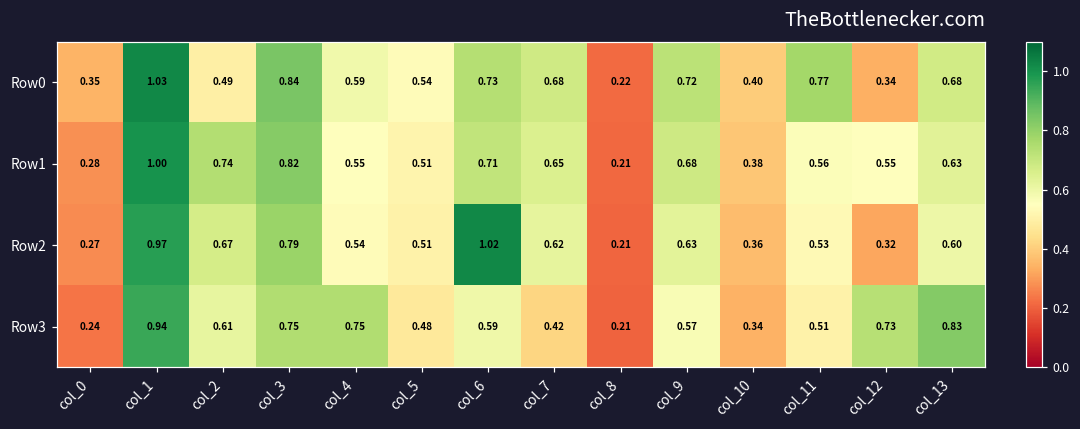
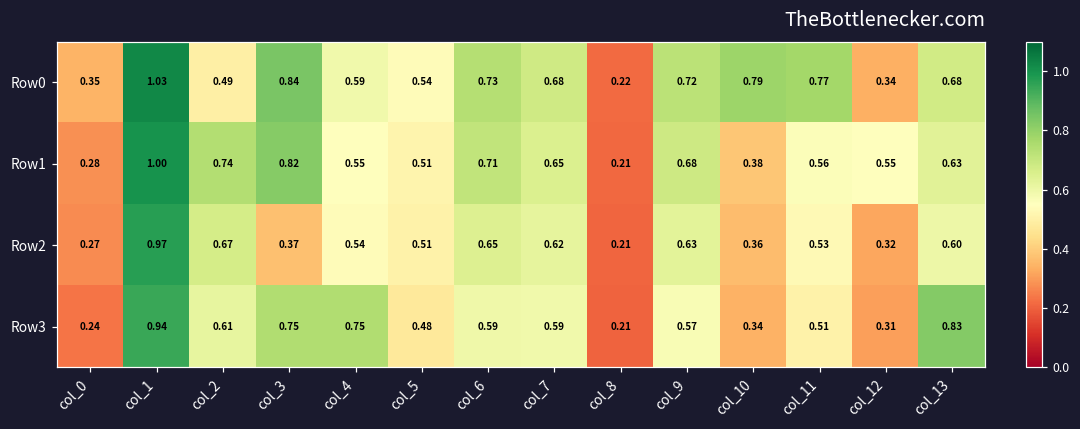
Row0, col_10: 0.40 -> 0.79
Row2, col_3: 0.79 -> 0.37
Row2, col_6: 1.02 -> 0.65
Row3, col_7: 0.42 -> 0.59
Row3, col_12: 0.73 -> 0.31
